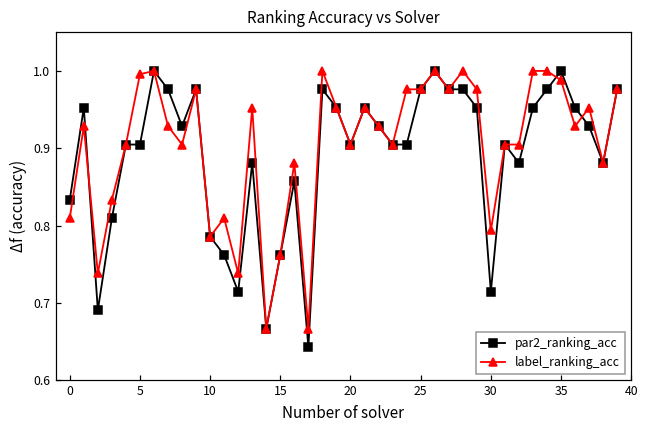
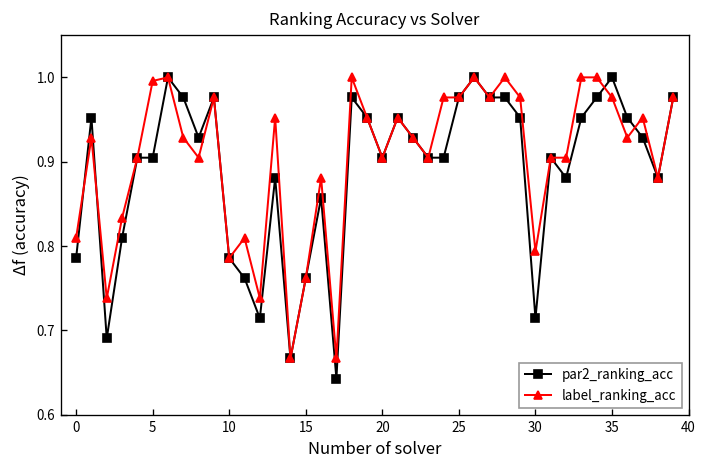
par2_ranking_acc, 0: 0.83 -> 0.79
label_ranking_acc, 35: 0.99 -> 0.98
